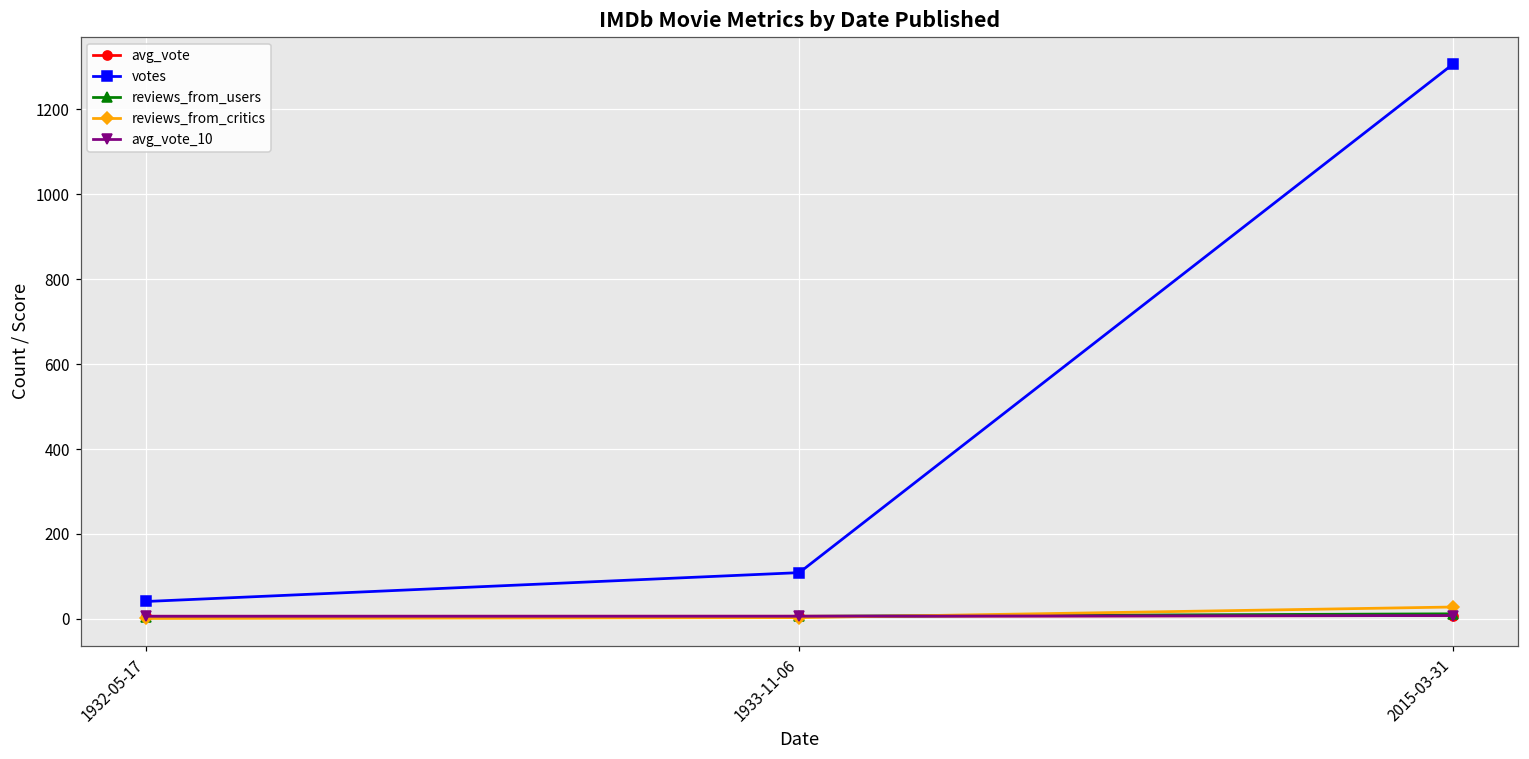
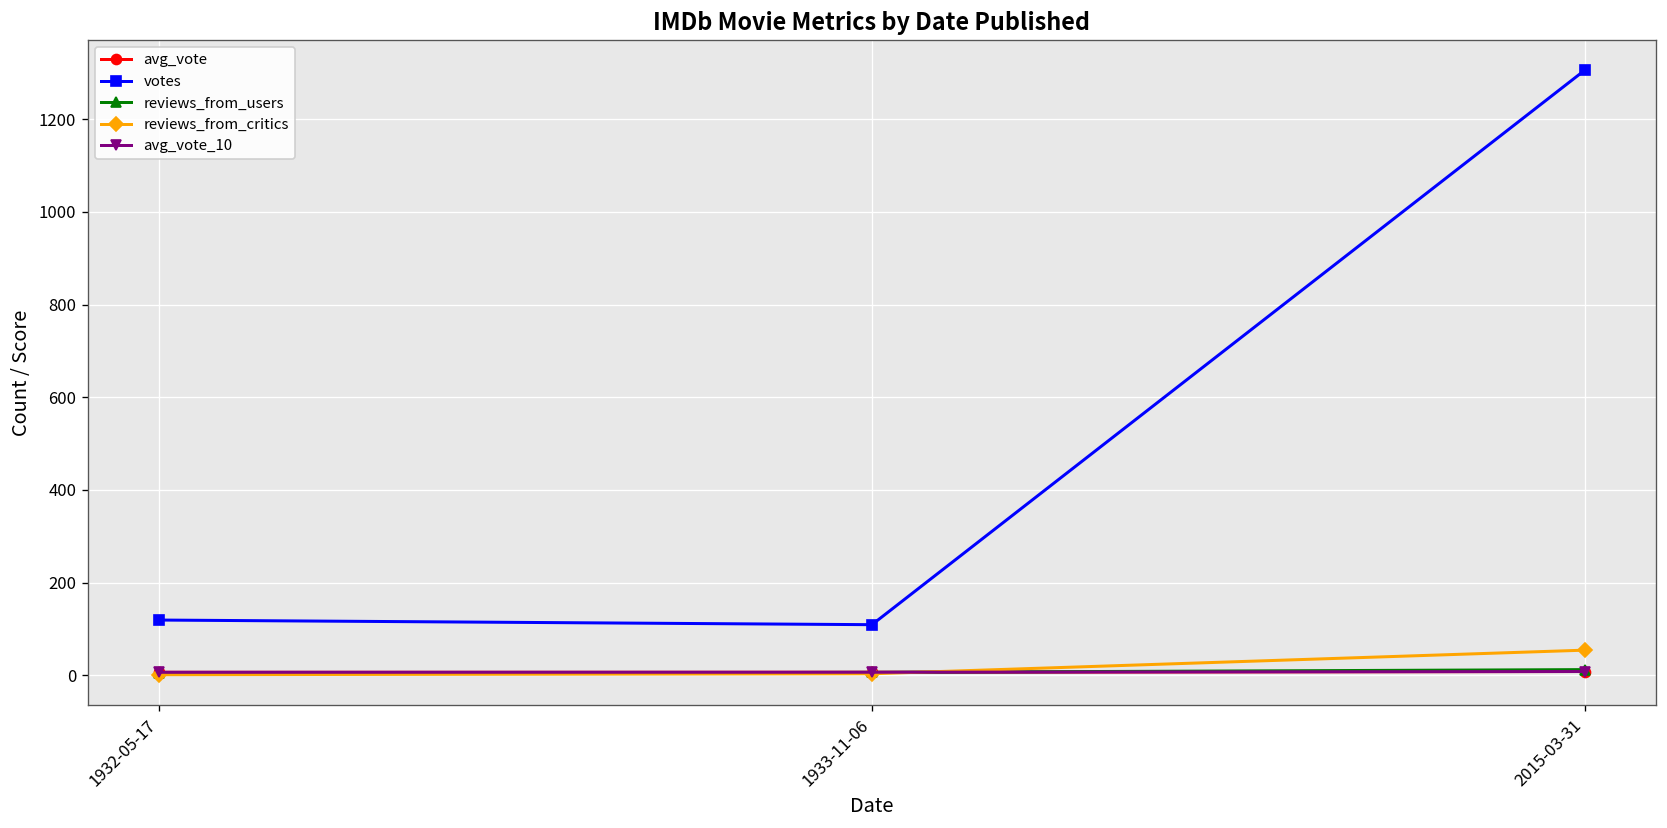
votes, 1932-05-17: 40 -> 120
reviews_from_critics, 2015-03-31: 30 -> 50
